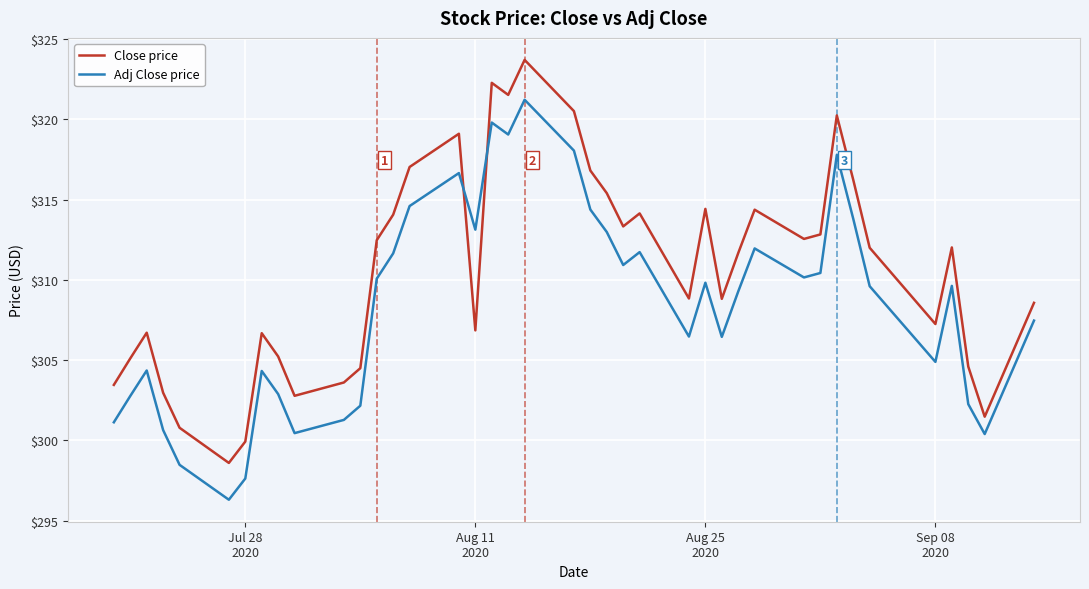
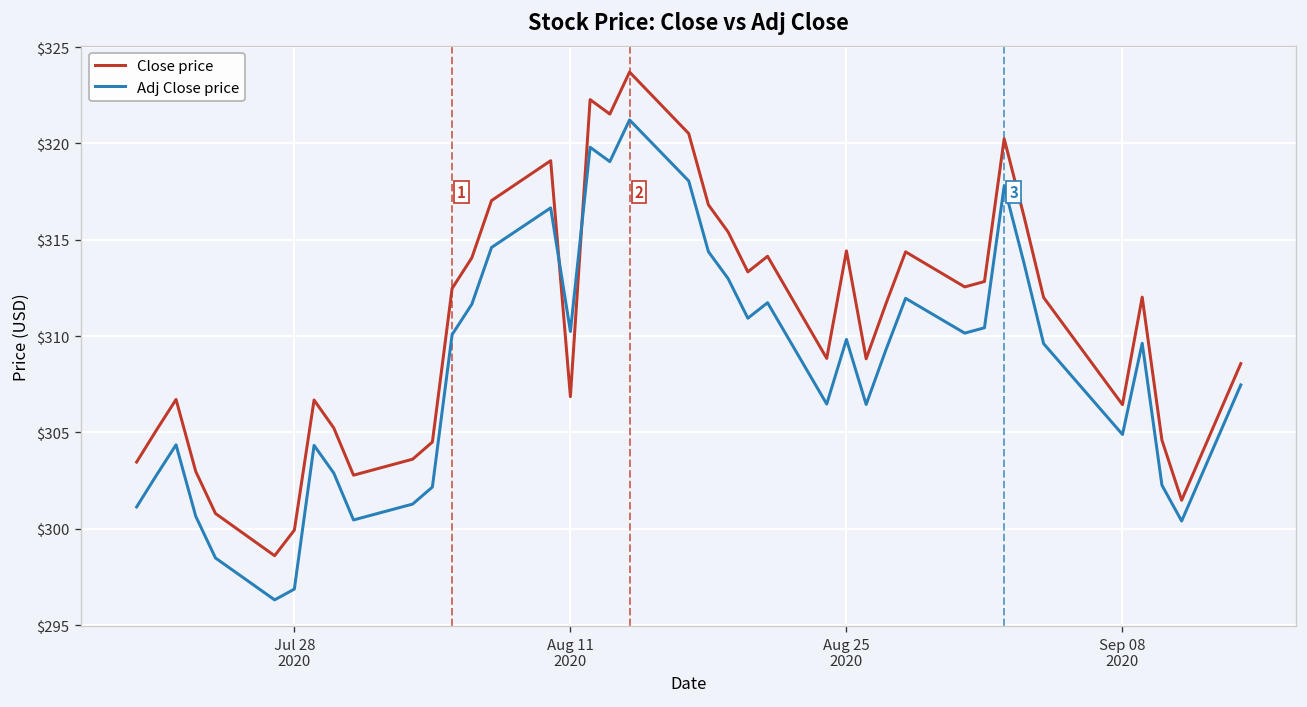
Adj Close price, Jul 28 2020: $297.6 -> $296.9
Adj Close price, Aug 11 2020: $313.1 -> $310.2
Close price, Sep 08 2020: $307.3 -> $306.4
